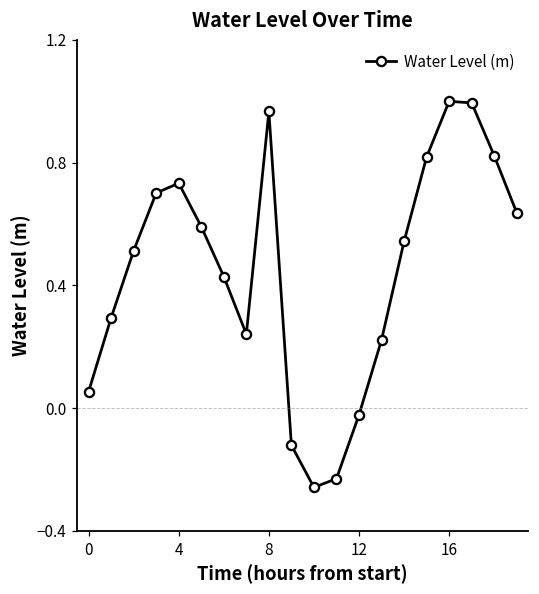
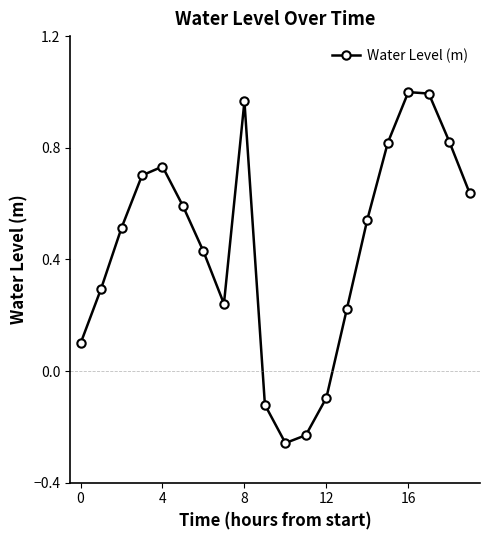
0: 0.05 -> 0.10
12: -0.02 -> -0.10
